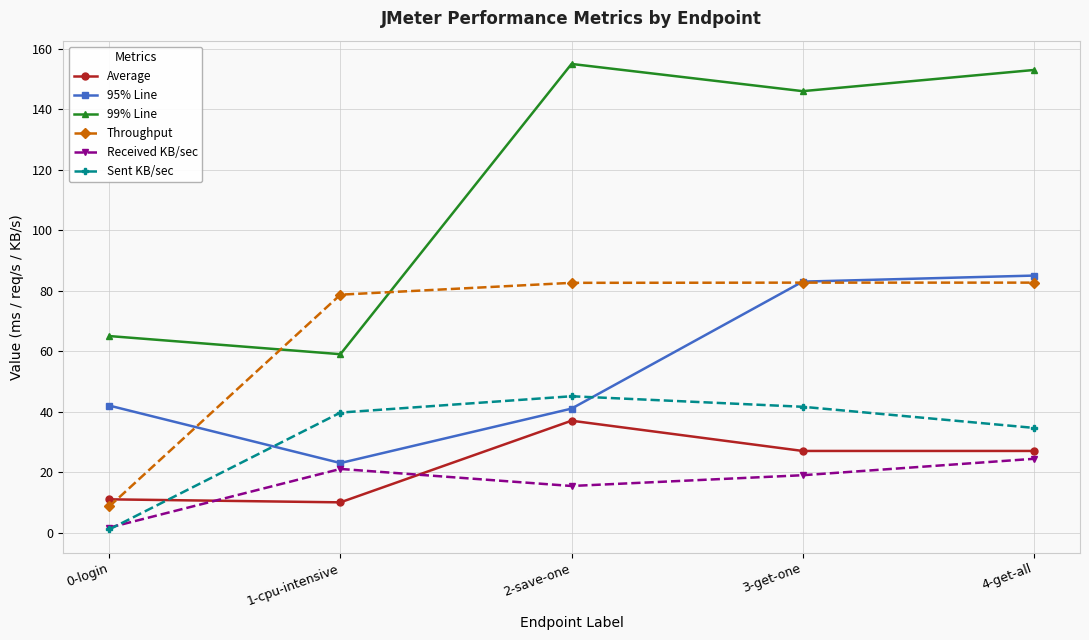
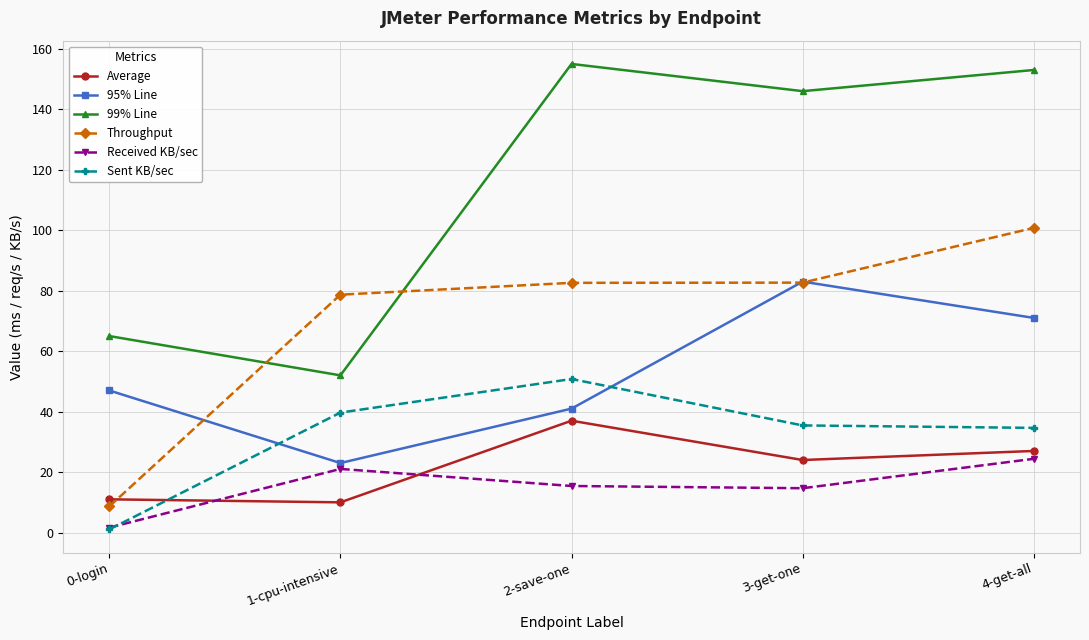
95% Line, 0-login: 42 -> 47
99% Line, 1-cpu-intensive: 59 -> 52
Sent KB/sec, 2-save-one: 45 -> 51
Average, 3-get-one: 27 -> 24
Received KB/sec, 3-get-one: 19 -> 15
Sent KB/sec, 3-get-one: 42 -> 35
95% Line, 4-get-all: 85 -> 71
Throughput, 4-get-all: 83 -> 101
